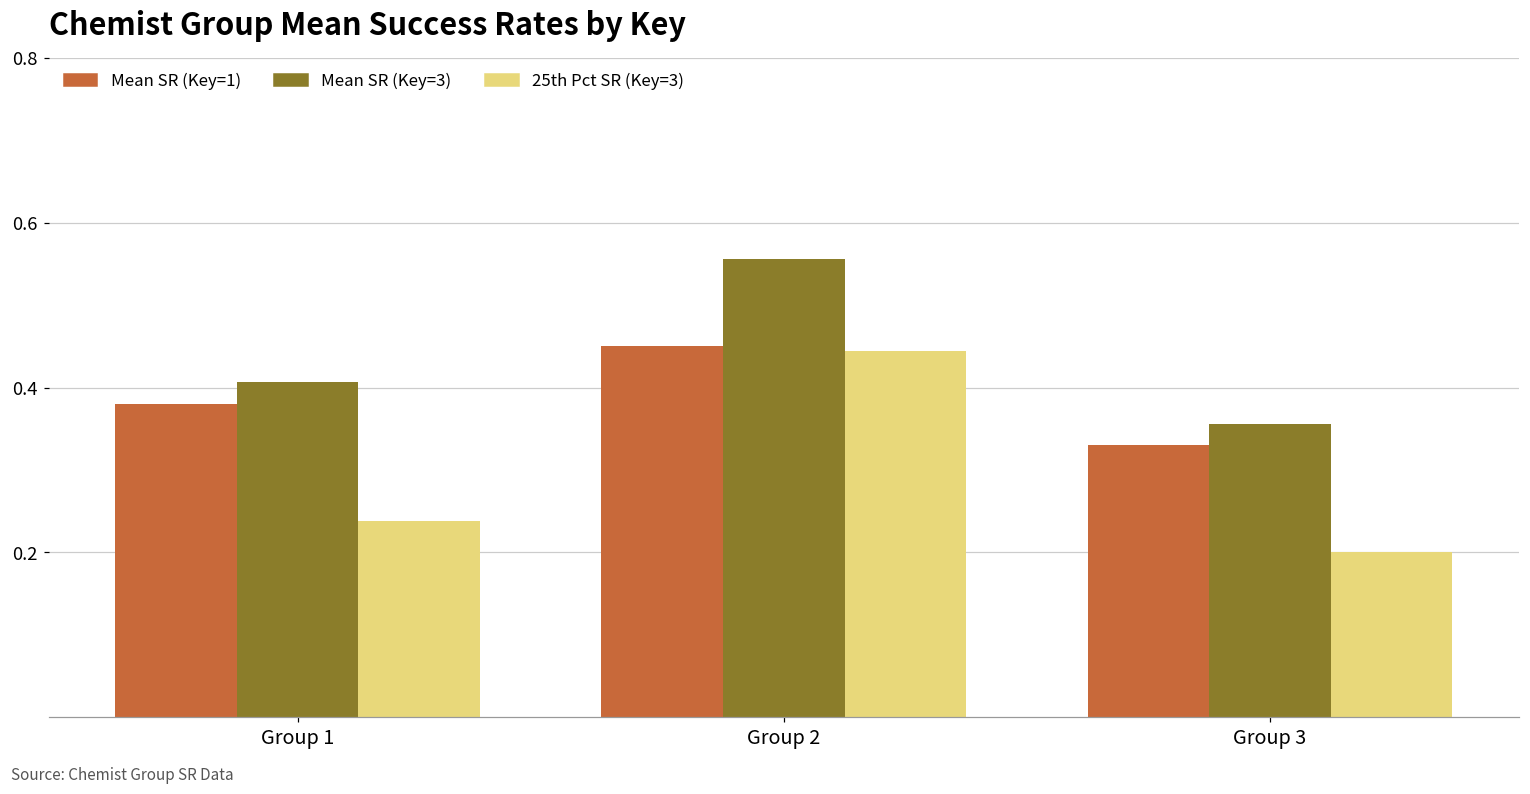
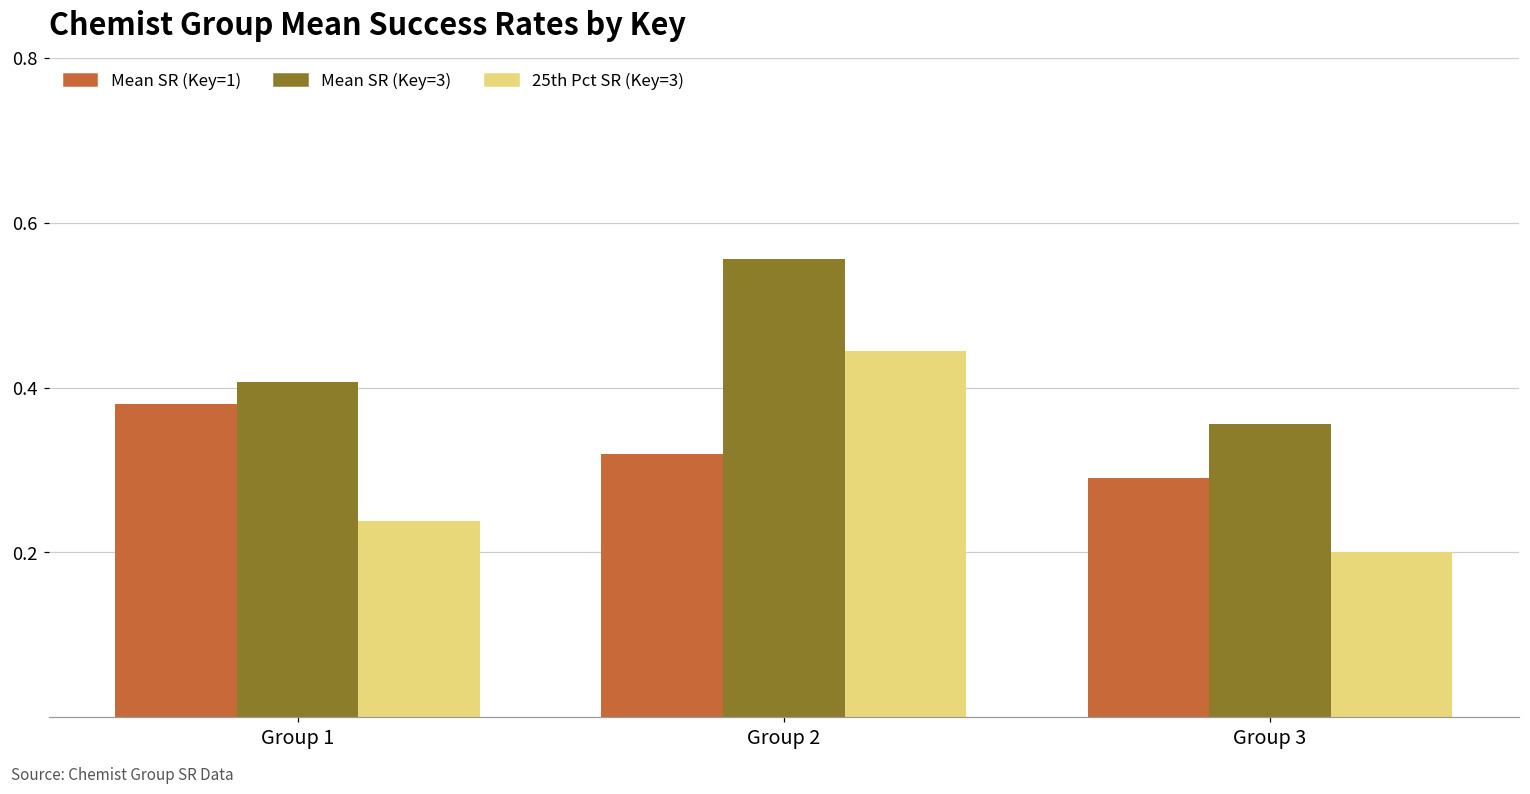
Mean SR (Key=1), Group 2: 0.45 -> 0.32
Mean SR (Key=1), Group 3: 0.33 -> 0.29
